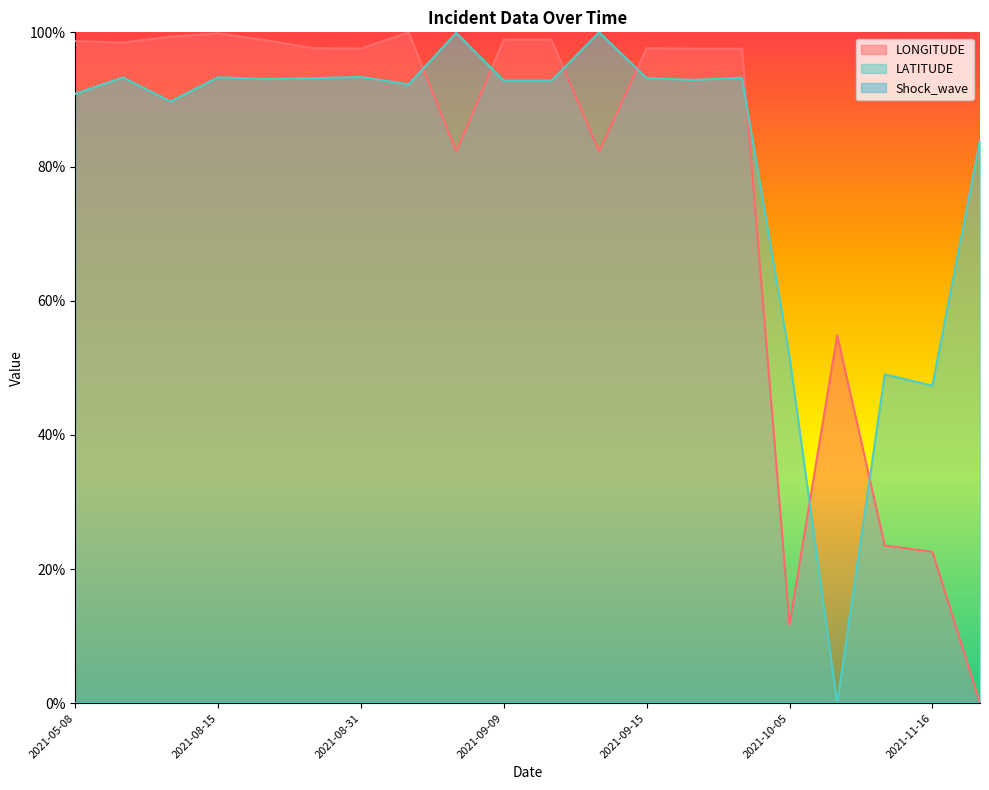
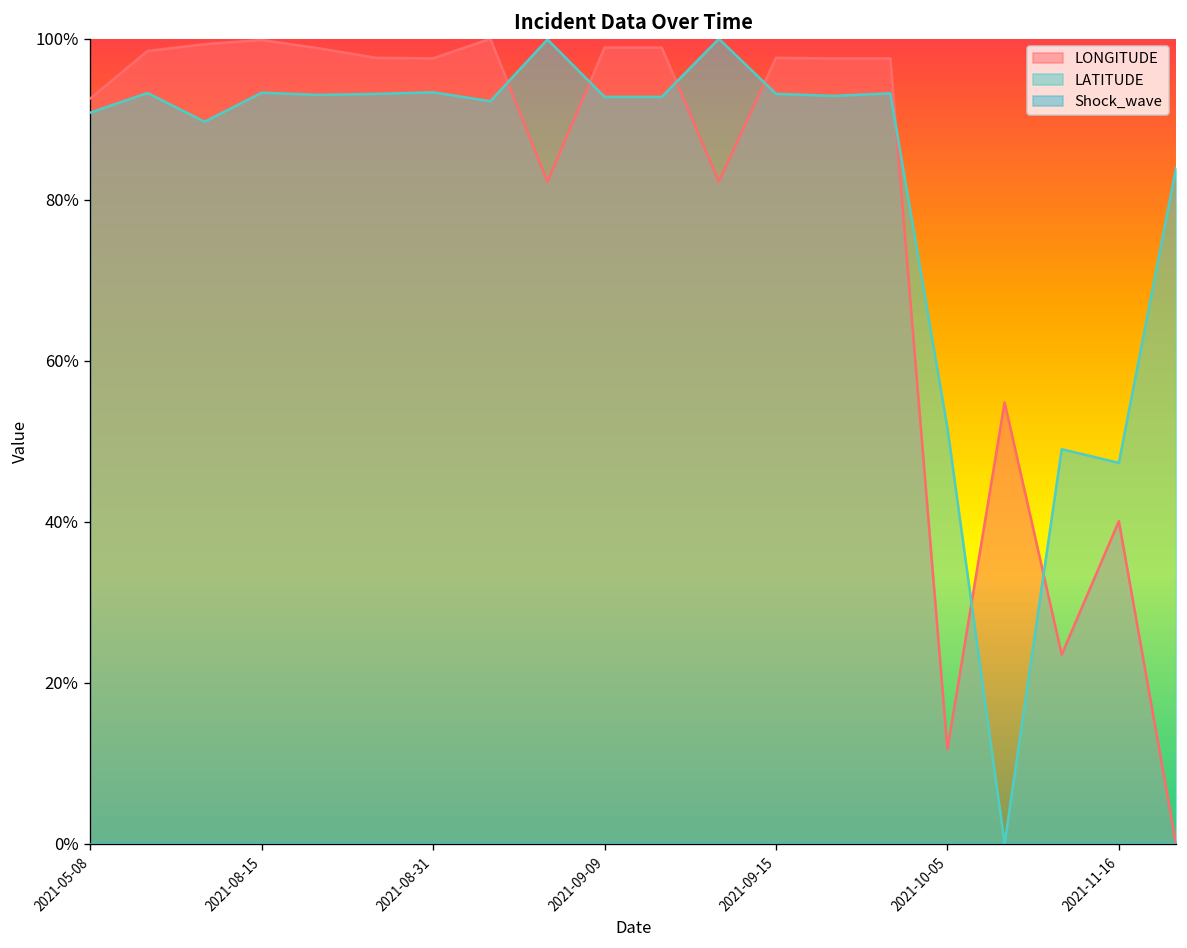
LONGITUDE, 2021-05-08: 99% -> 93%
LONGITUDE, 2021-11-16: 23% -> 40%
